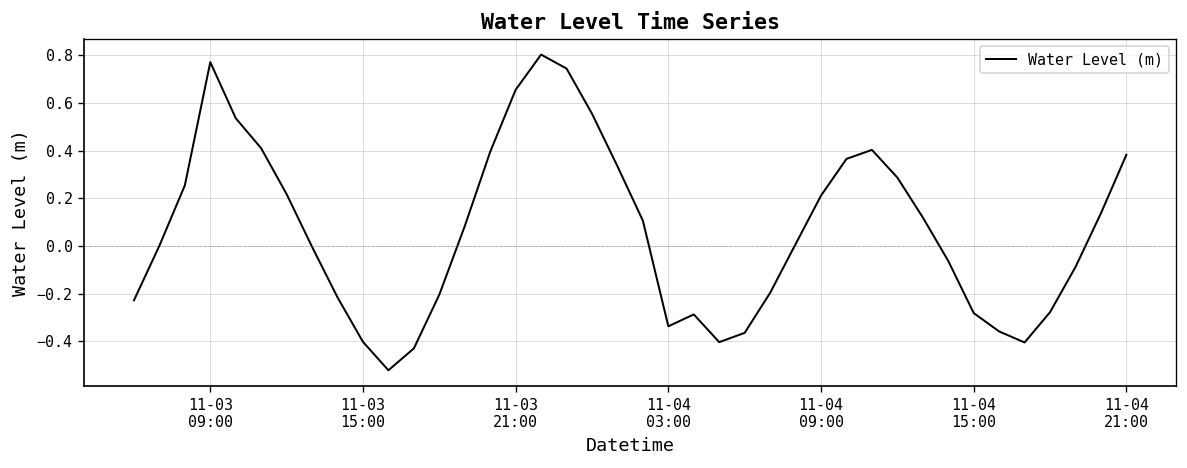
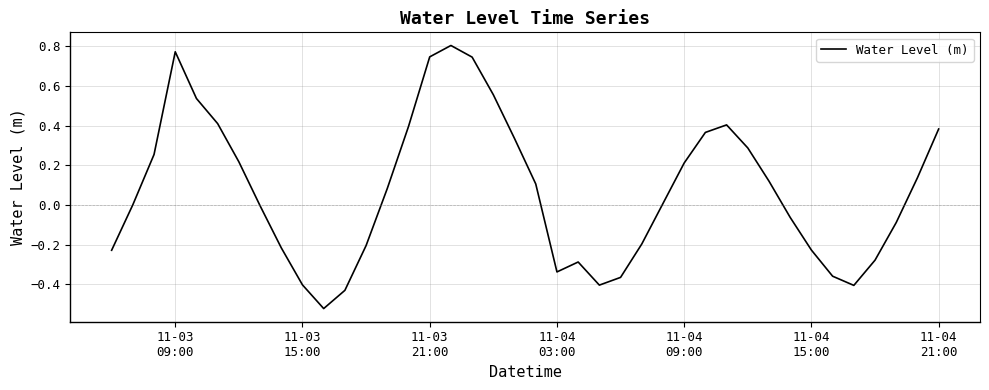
11-03 21:00: 0.66 -> 0.75
11-04 15:00: -0.28 -> -0.23
